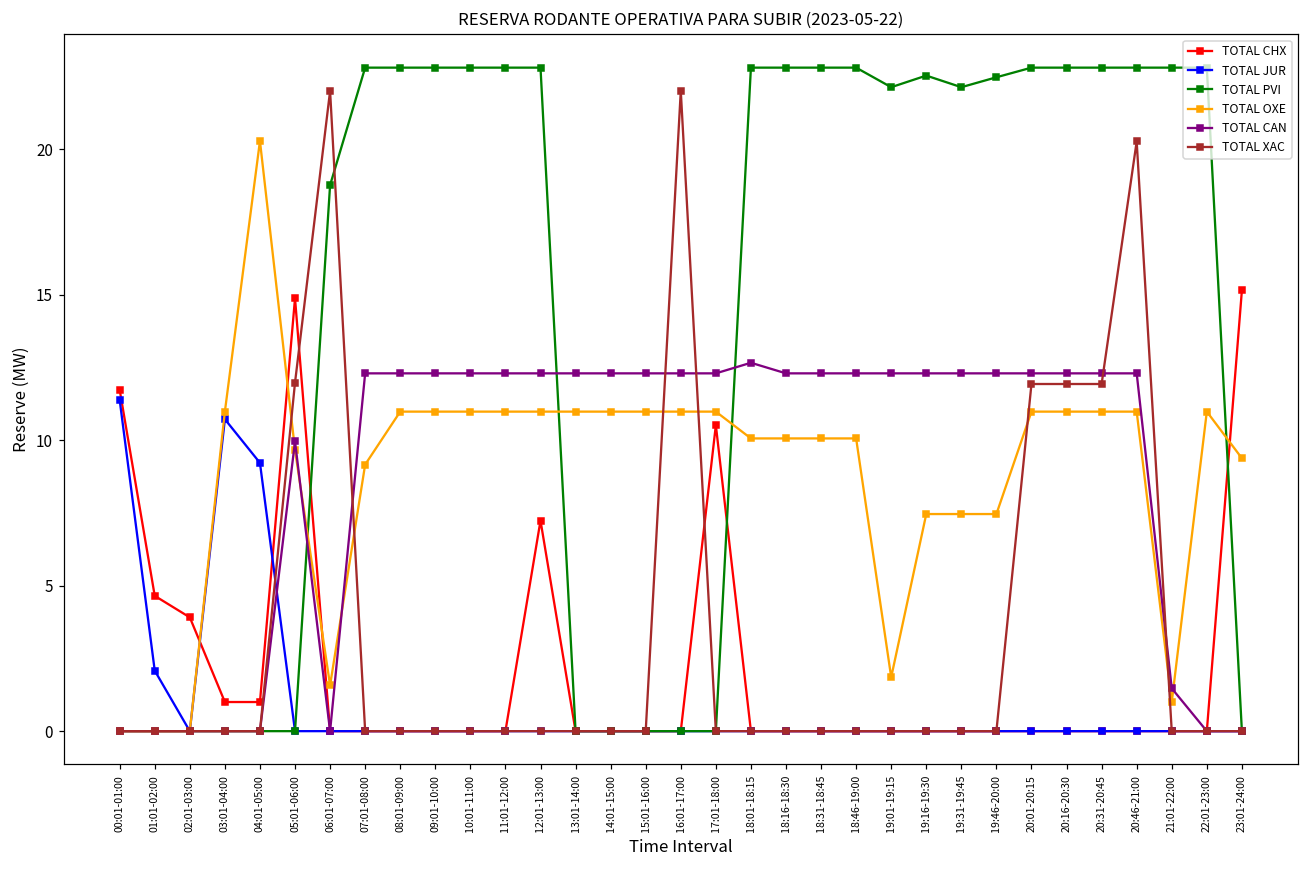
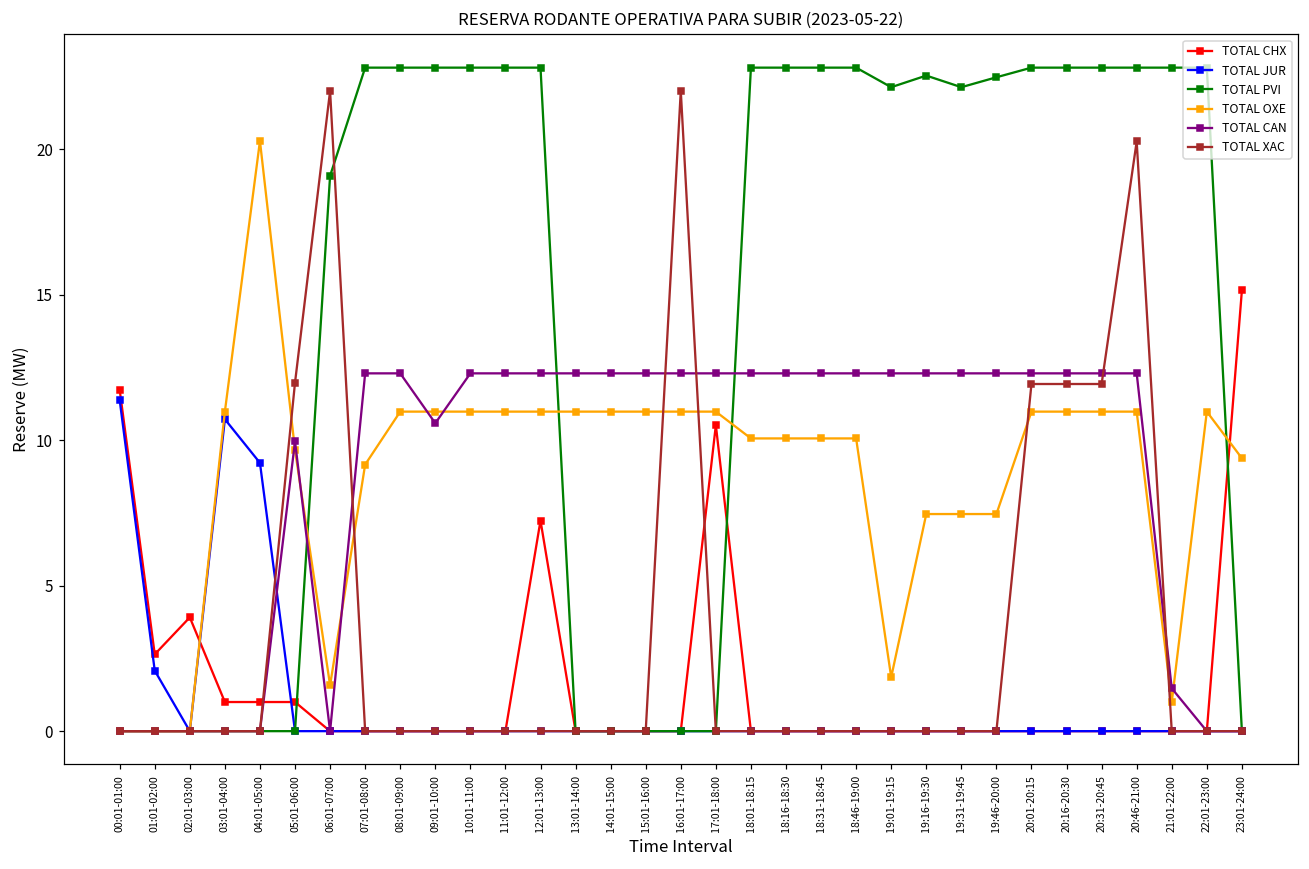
TOTAL CHX, 01:01-02:00: 4.7 -> 2.6
TOTAL CHX, 05:01-06:00: 14.9 -> 1.0
TOTAL PVI, 06:01-07:00: 18.8 -> 19.1
TOTAL CAN, 09:01-10:00: 12.3 -> 10.6
TOTAL CAN, 18:01-18:15: 12.7 -> 12.3
